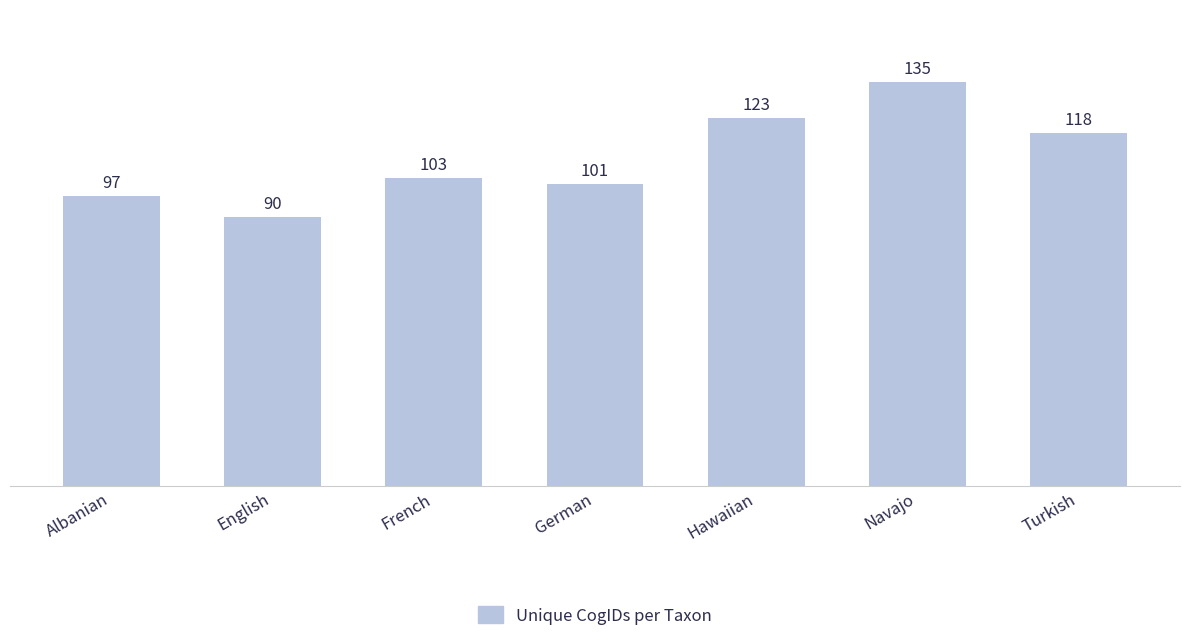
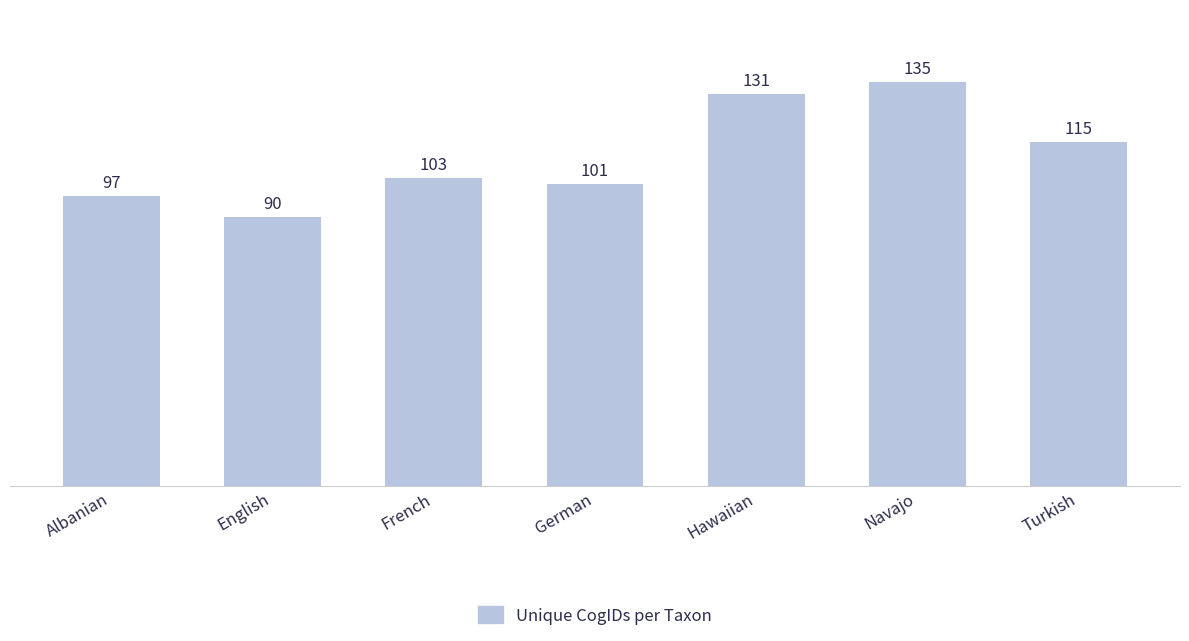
Hawaiian: 123 -> 131
Turkish: 118 -> 115
